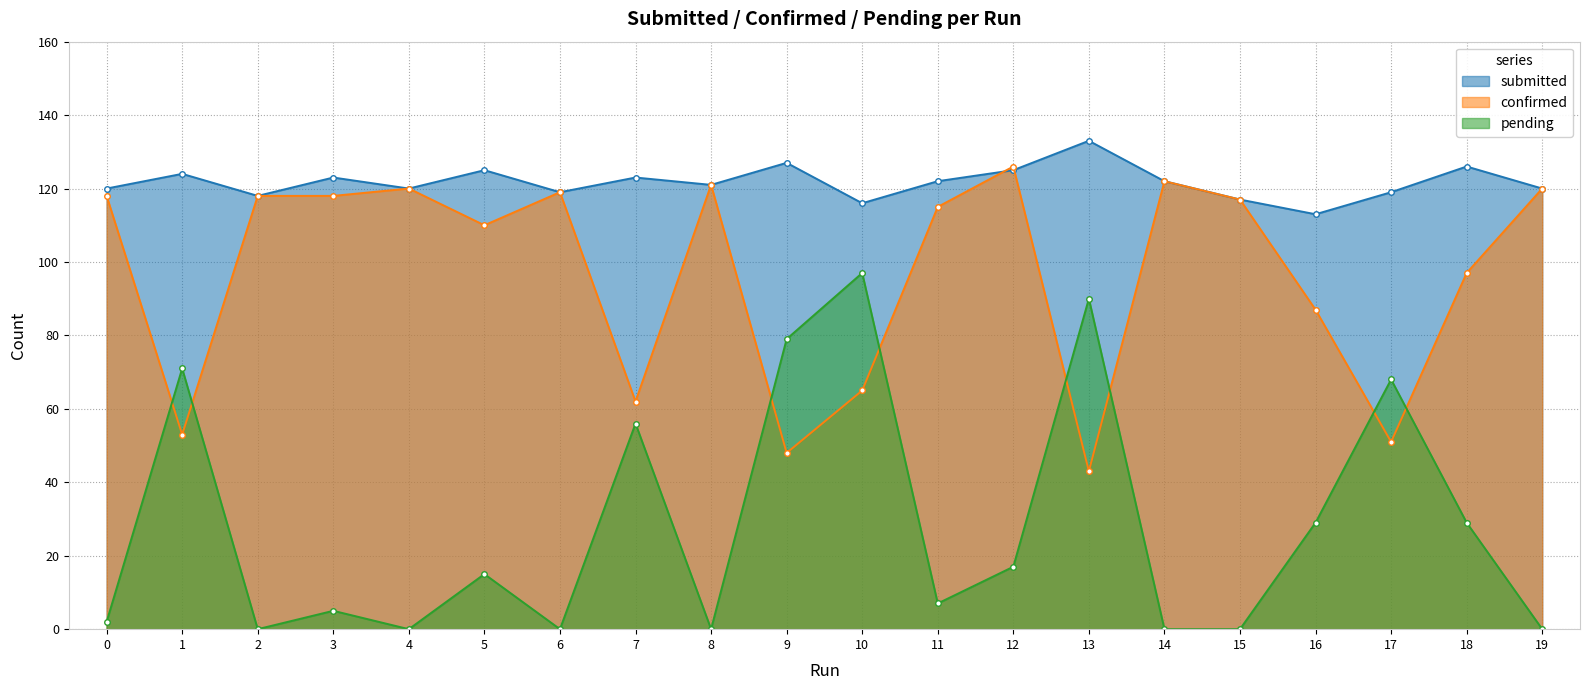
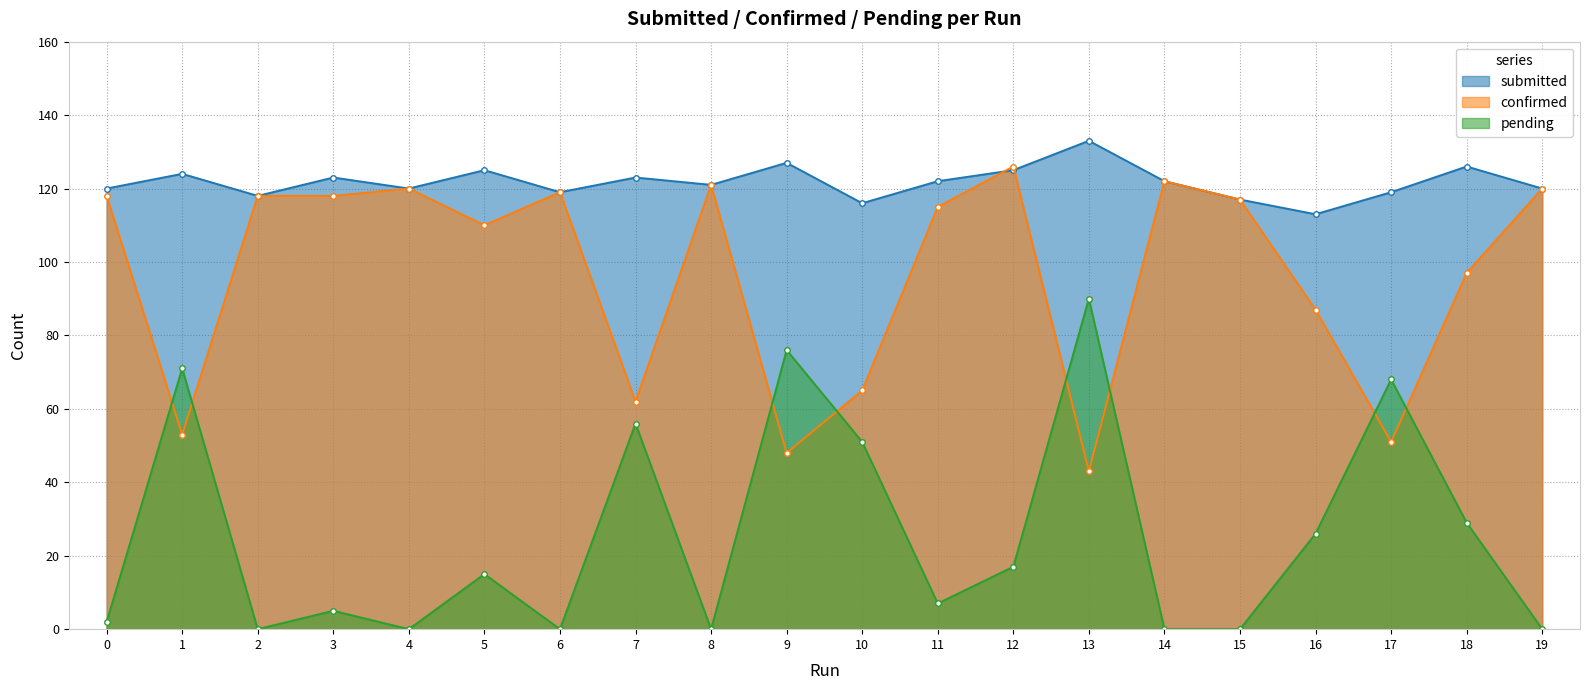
pending, 9: 79 -> 76
pending, 10: 97 -> 51
pending, 16: 29 -> 26
